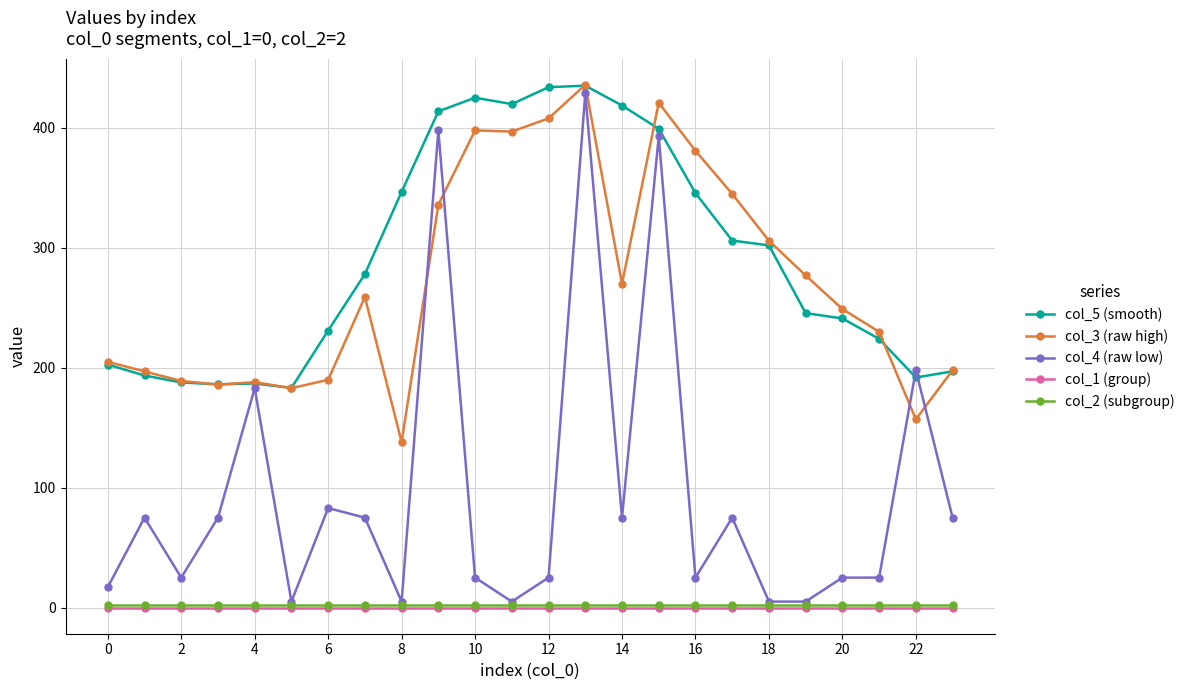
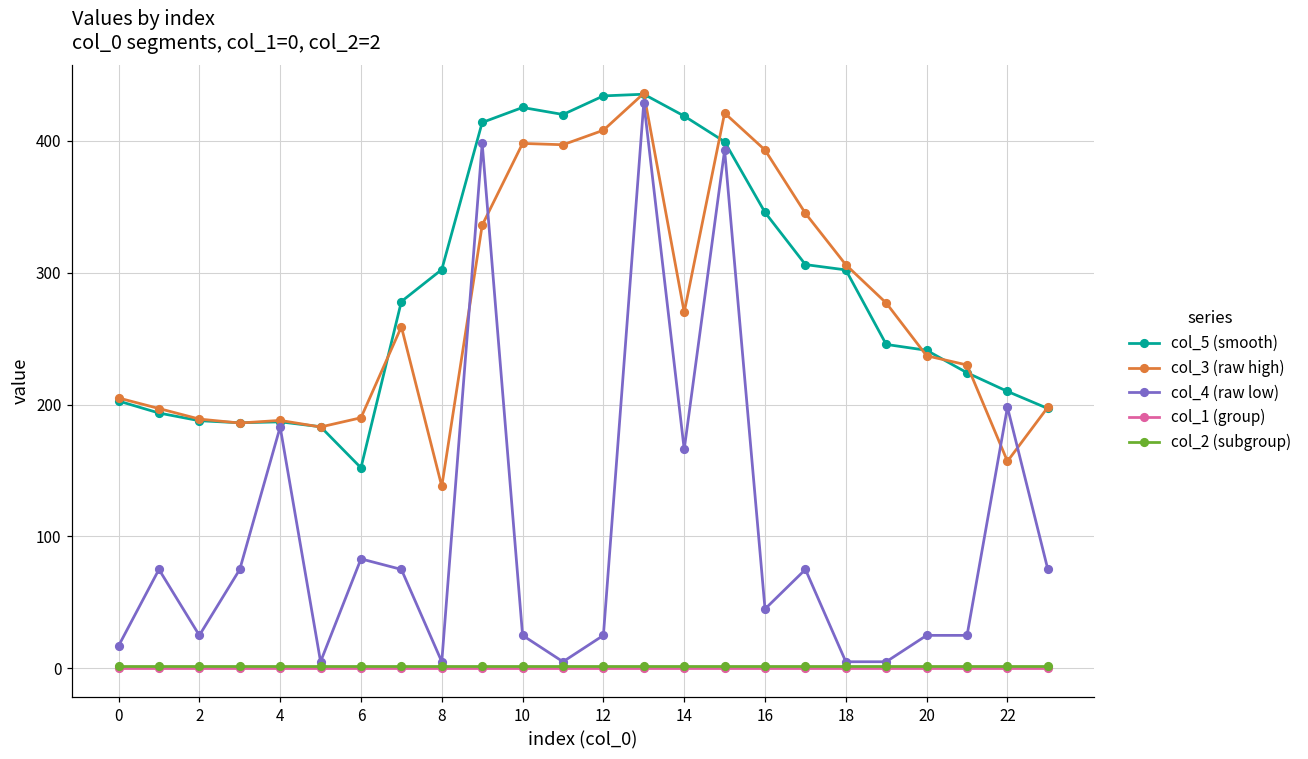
col_5 (smooth), 6: 231 -> 152
col_5 (smooth), 8: 347 -> 302
col_4 (raw low), 14: 75 -> 166
col_3 (raw high), 16: 381 -> 393
col_4 (raw low), 16: 25 -> 45
col_3 (raw high), 20: 249 -> 237
col_5 (smooth), 22: 192 -> 210
